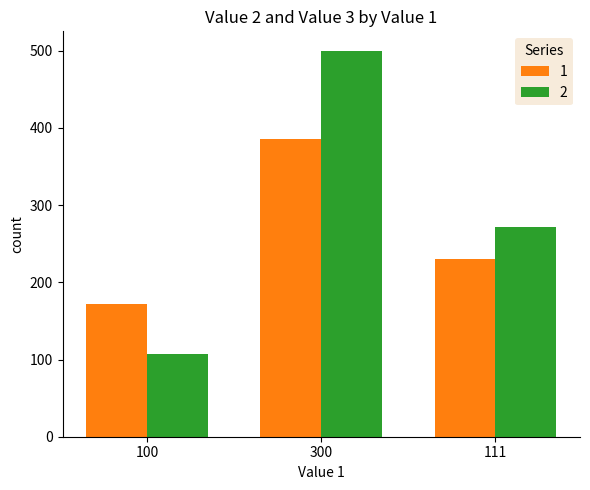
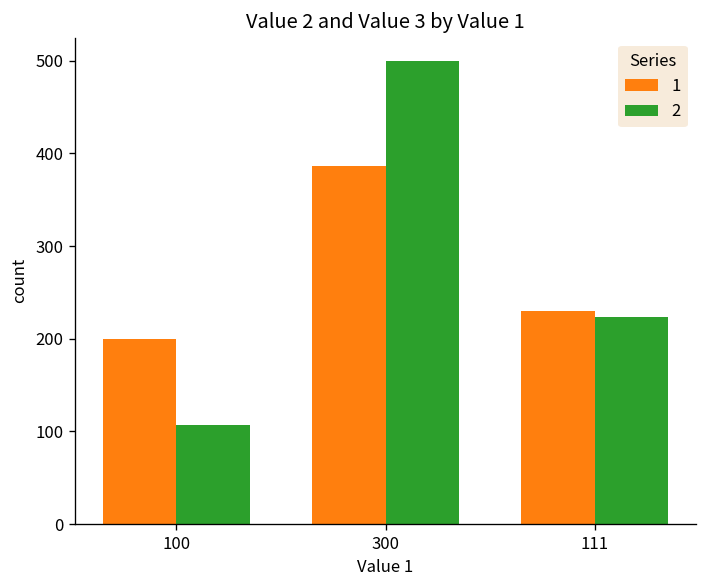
1, 100: 170 -> 200
2, 111: 270 -> 220
